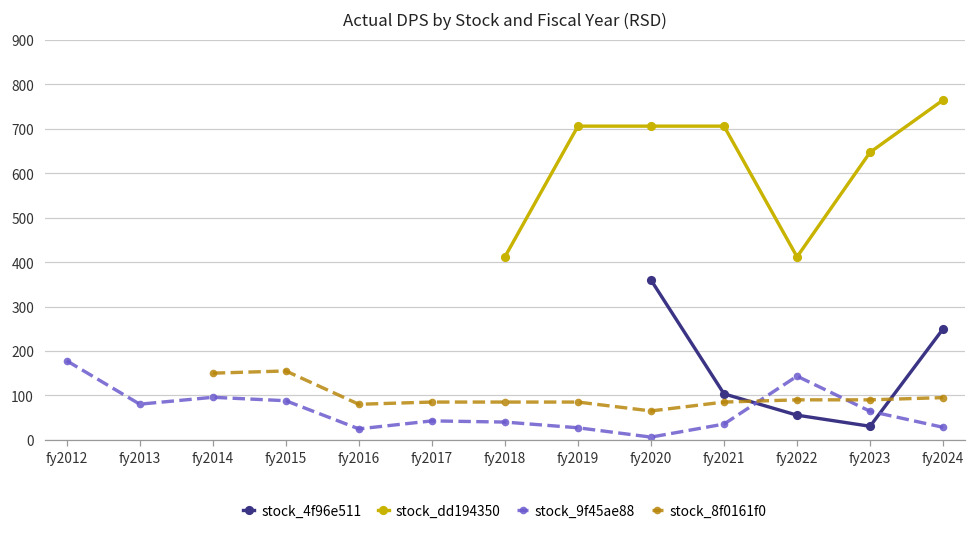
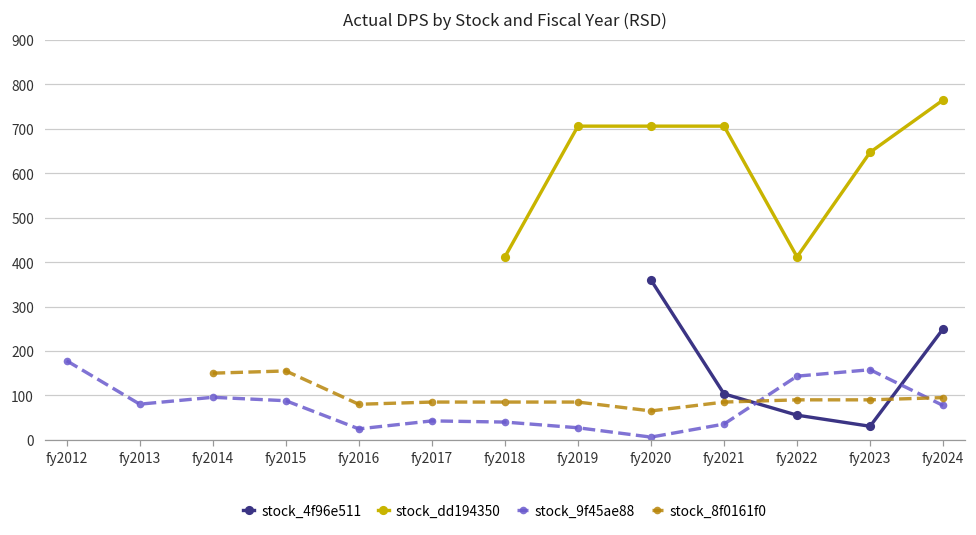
stock_9f45ae88, fy2023: 60 -> 160
stock_9f45ae88, fy2024: 30 -> 80
